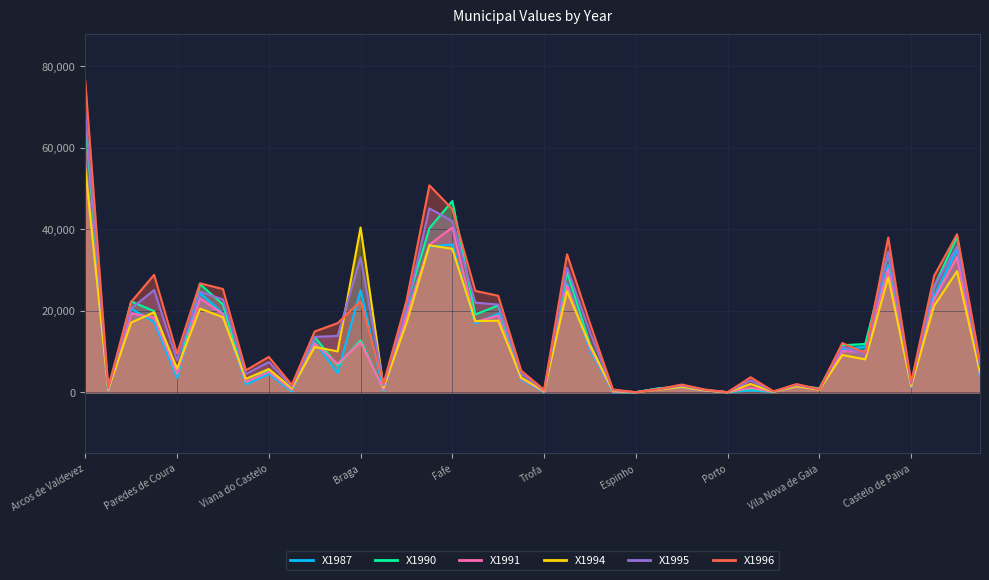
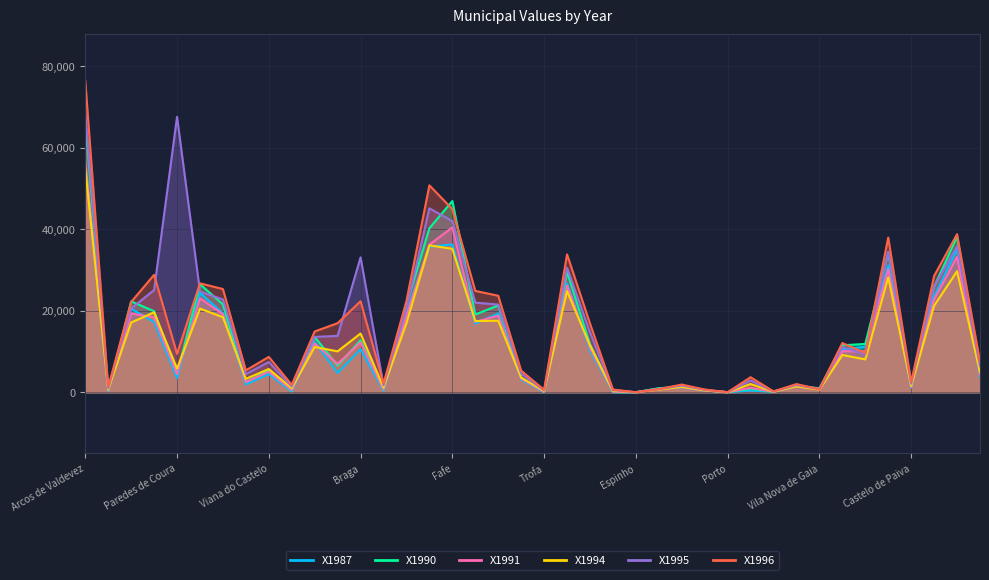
X1995, Paredes de Coura: 8,000 -> 68,000
X1987, Braga: 25,000 -> 11,000
X1994, Braga: 40,000 -> 14,000
